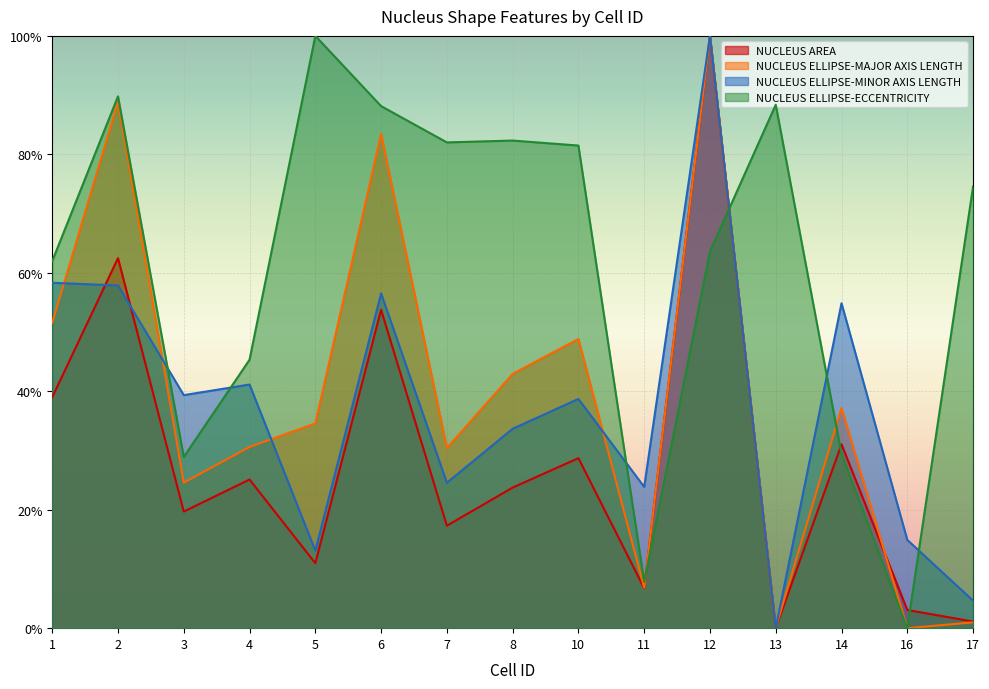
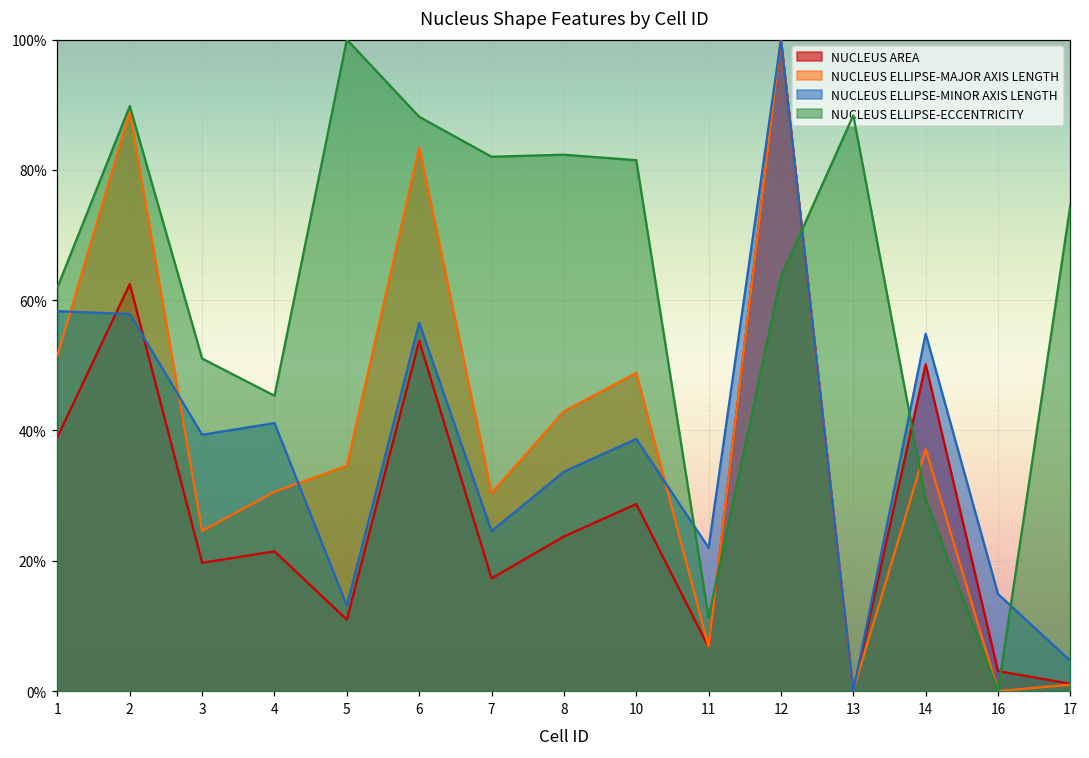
NUCLEUS ELLIPSE-ECCENTRICITY, 3: 29% -> 51%
NUCLEUS AREA, 4: 25% -> 21%
NUCLEUS ELLIPSE-MINOR AXIS LENGTH, 11: 24% -> 22%
NUCLEUS ELLIPSE-ECCENTRICITY, 11: 8% -> 11%
NUCLEUS AREA, 14: 31% -> 50%
